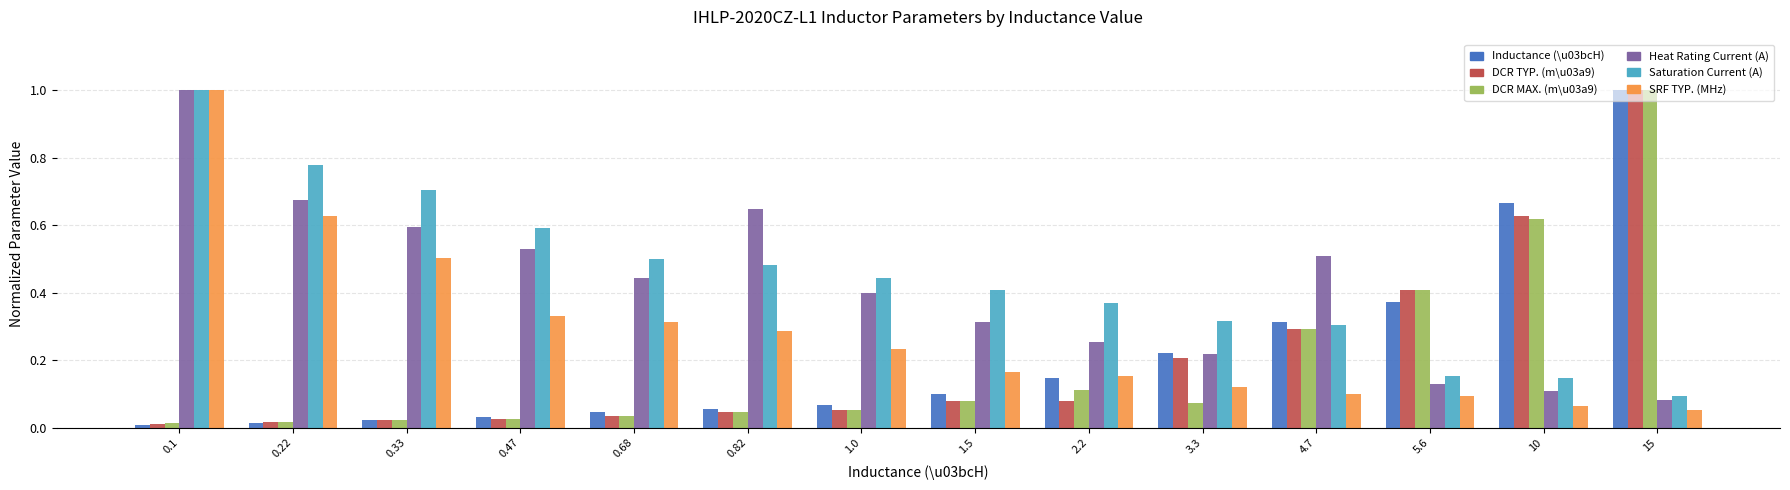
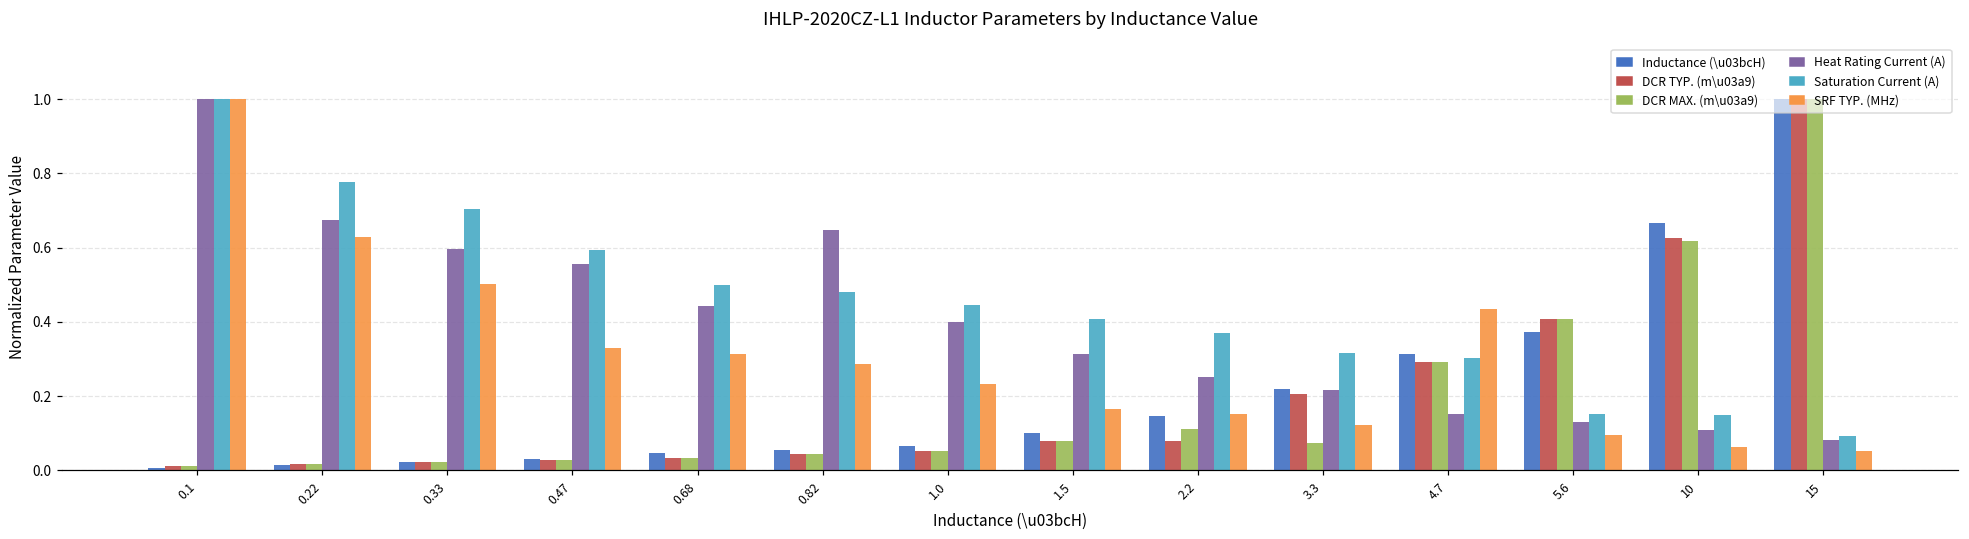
Heat Rating Current (A), 0.47: 0.53 -> 0.56
Heat Rating Current (A), 4.7: 0.51 -> 0.15
SRF TYP. (MHz), 4.7: 0.10 -> 0.44
